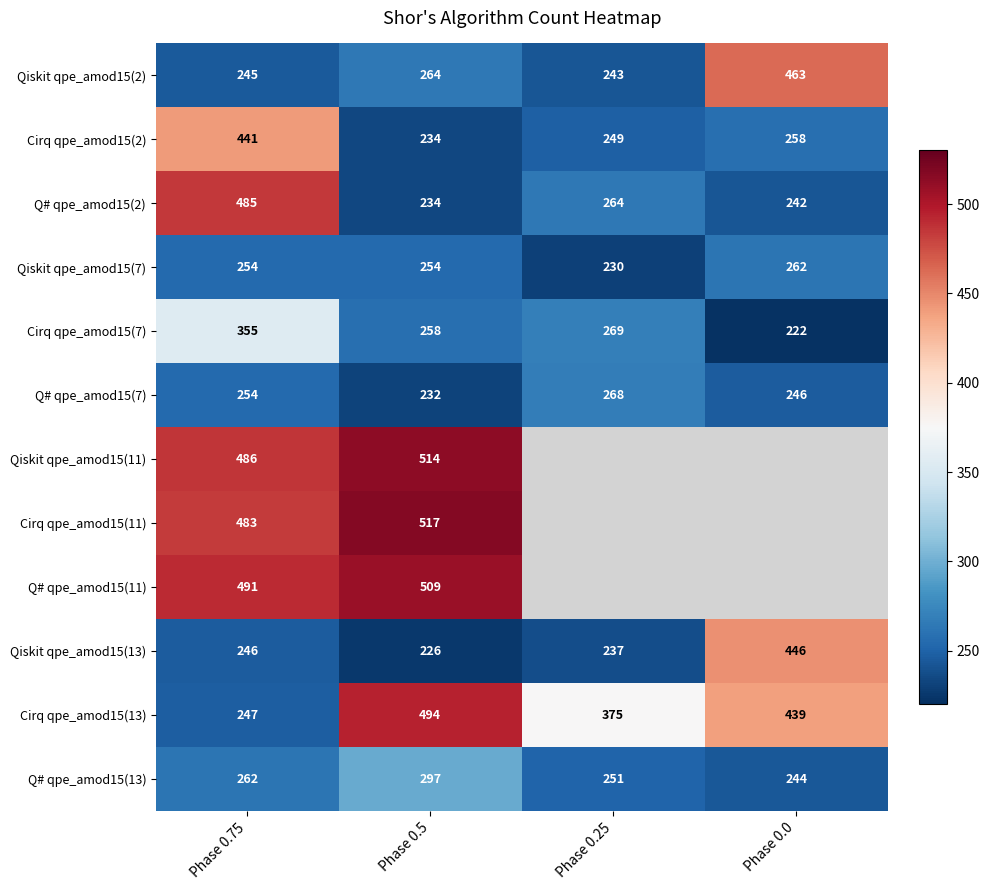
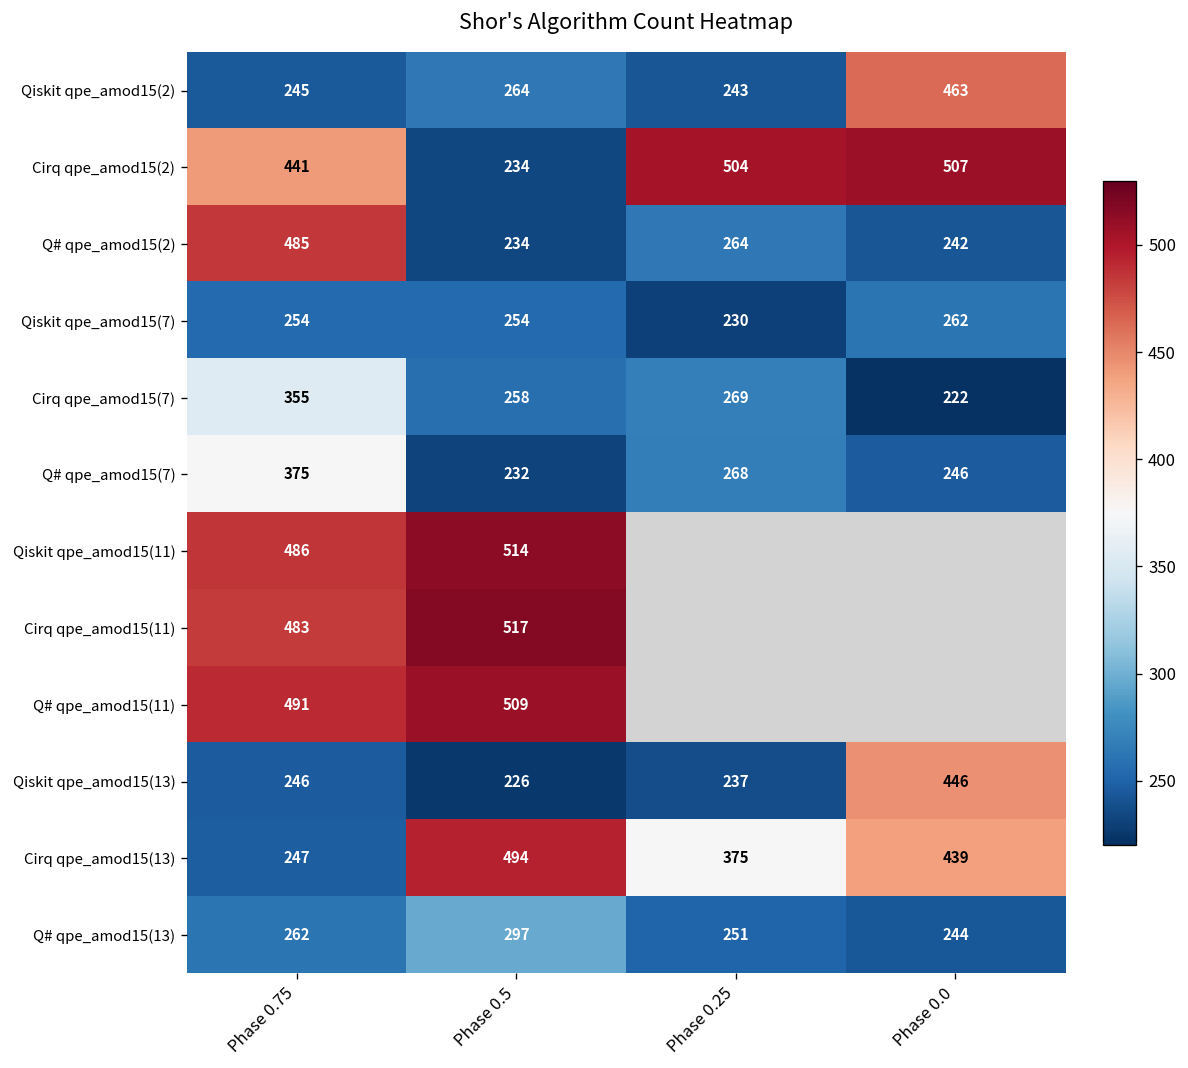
Cirq qpe_amod15(2), Phase 0.25: 249 -> 504
Cirq qpe_amod15(2), Phase 0.0: 258 -> 507
Q# qpe_amod15(7), Phase 0.75: 254 -> 375
